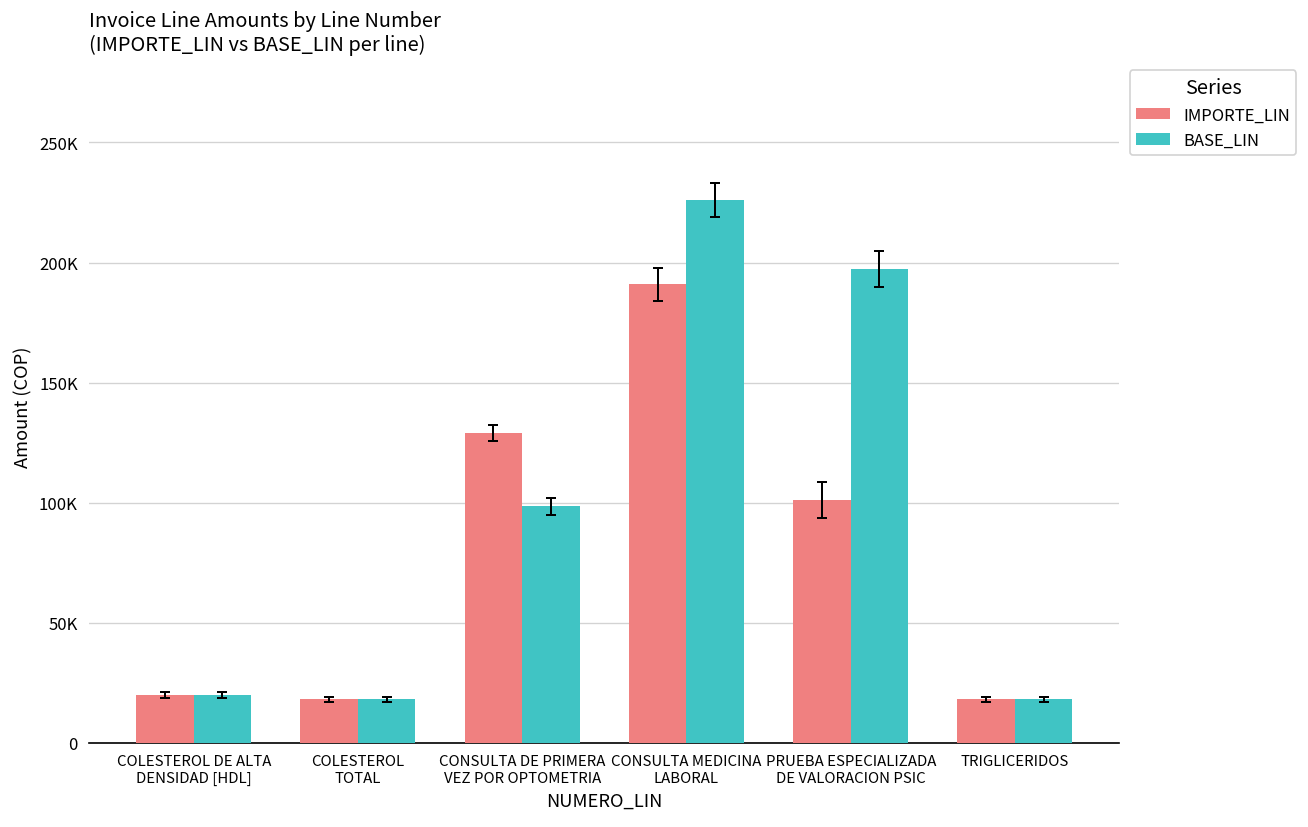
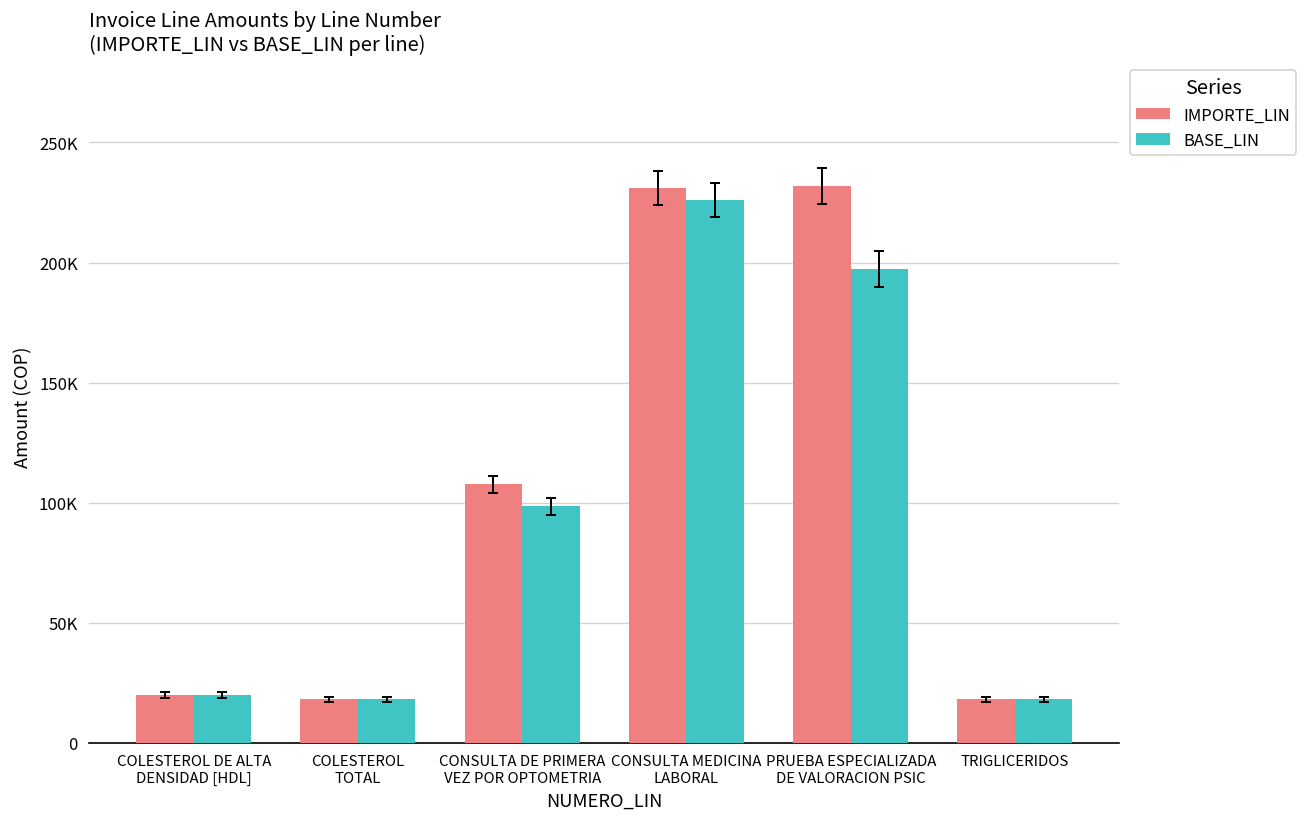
IMPORTE_LIN, CONSULTA DE PRIMERA VEZ POR OPTOMETRIA: 129000 -> 108000
IMPORTE_LIN, CONSULTA MEDICINA LABORAL: 191000 -> 231000
IMPORTE_LIN, PRUEBA ESPECIALIZADA DE VALORACION PSIC: 101000 -> 232000
